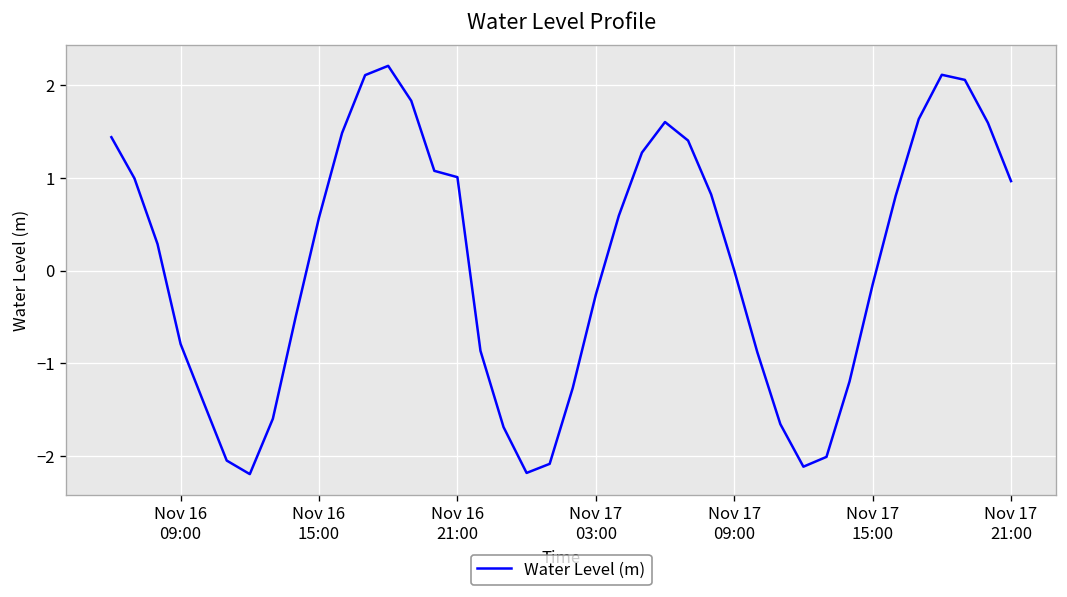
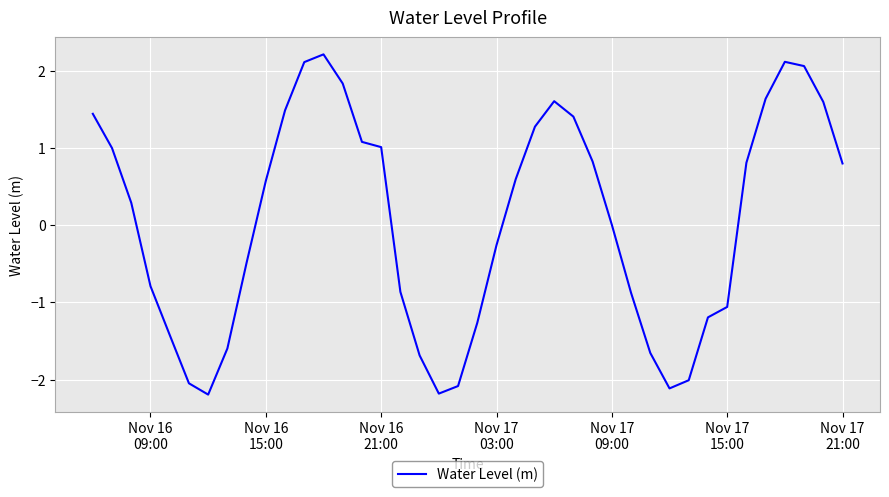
Nov 17 15:00: -0.2 -> -1.1
Nov 17 21:00: 1.0 -> 0.8
